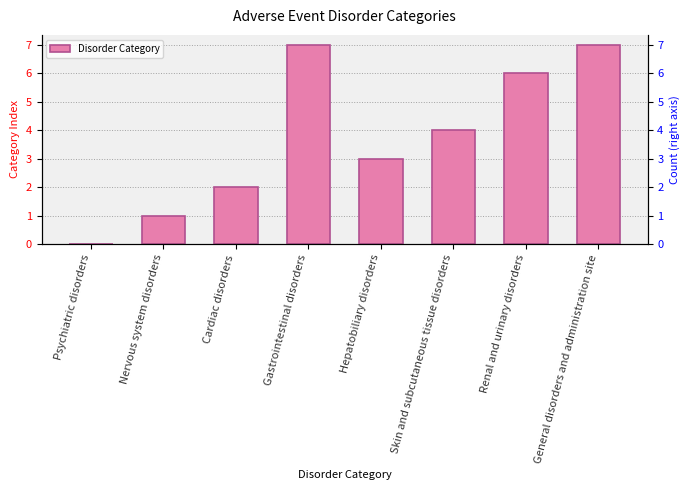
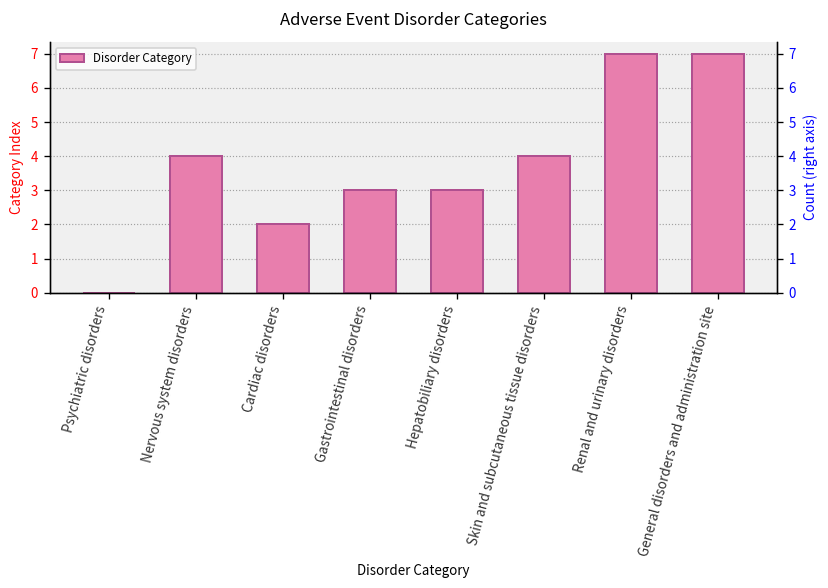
Nervous system disorders: 1 -> 4
Gastrointestinal disorders: 7 -> 3
Renal and urinary disorders: 6 -> 7
